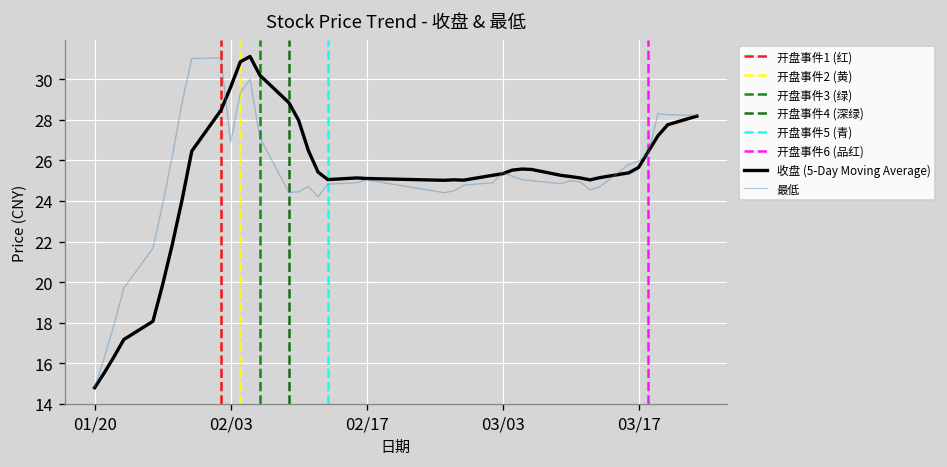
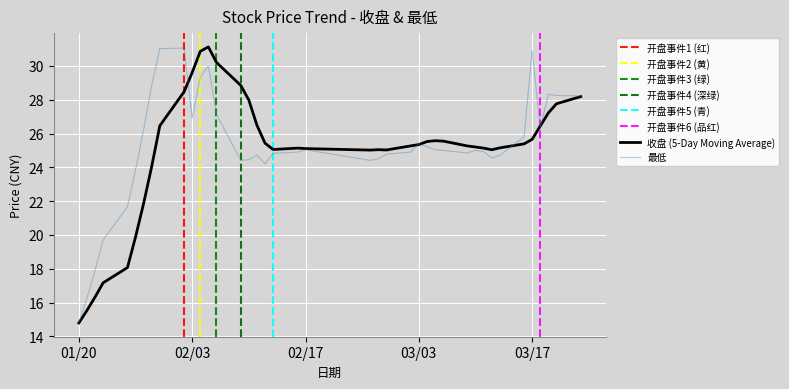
最低, 03/17: 26.0 -> 30.9
